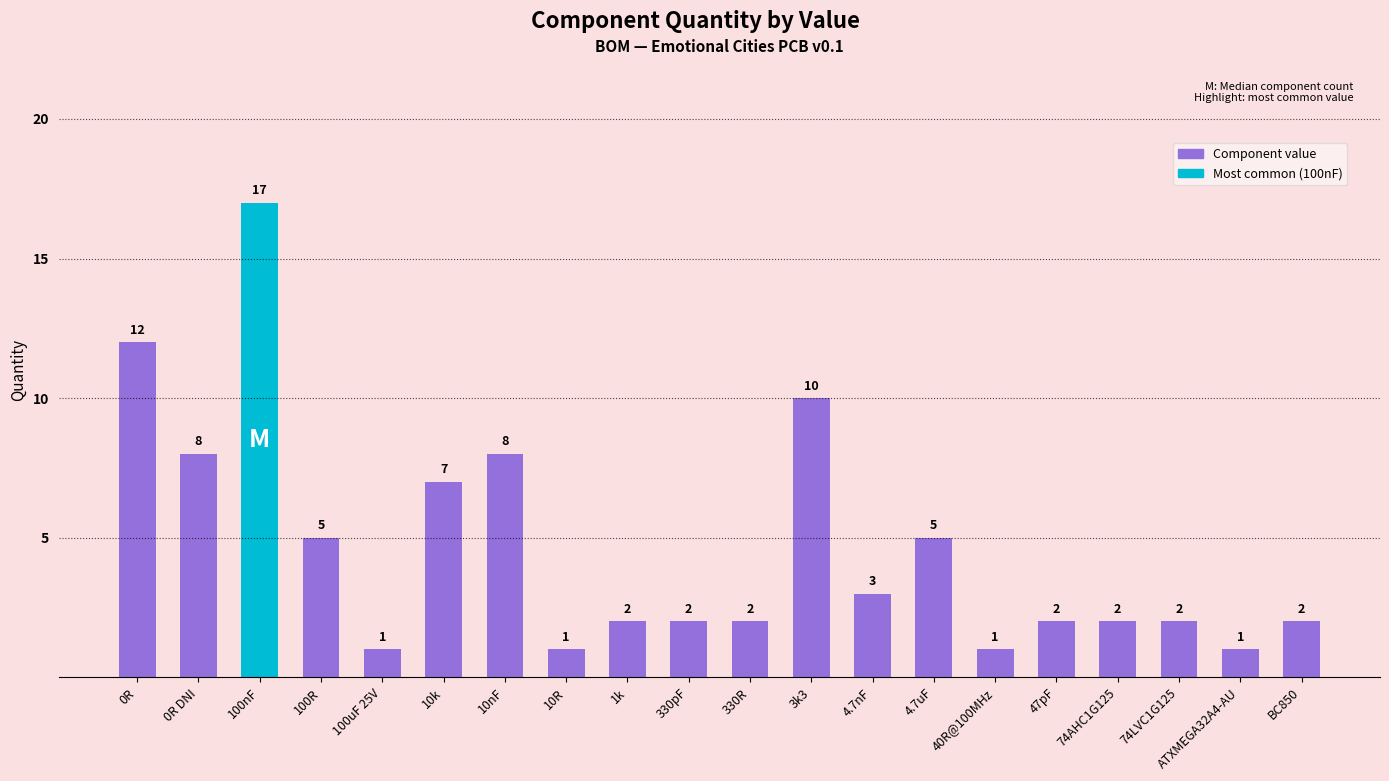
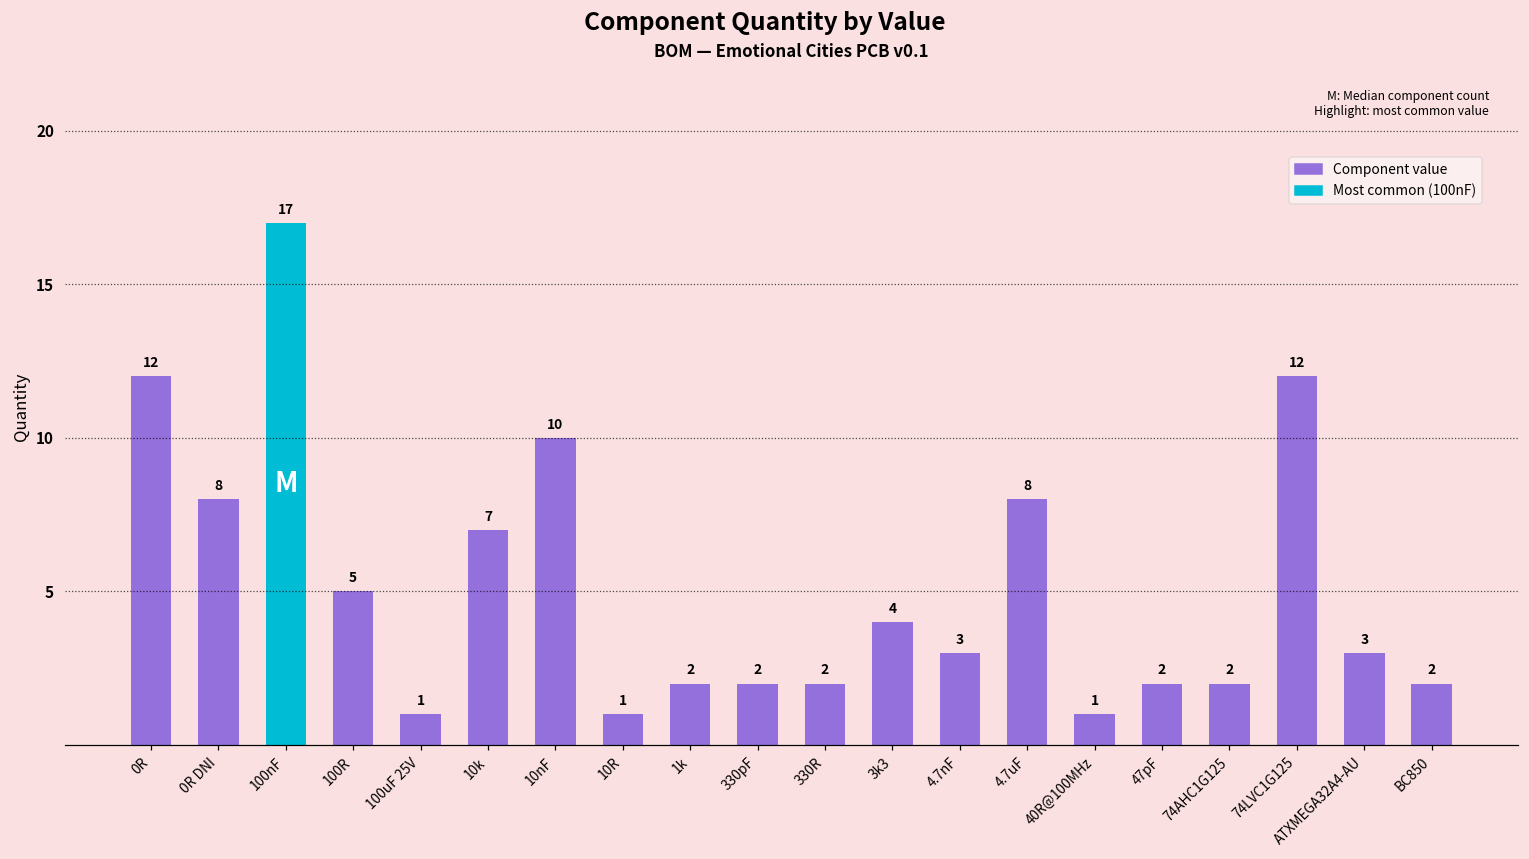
10nF: 8 -> 10
3k3: 10 -> 4
4.7uF: 5 -> 8
74LVC1G125: 2 -> 12
ATXMEGA32A4-AU: 1 -> 3
